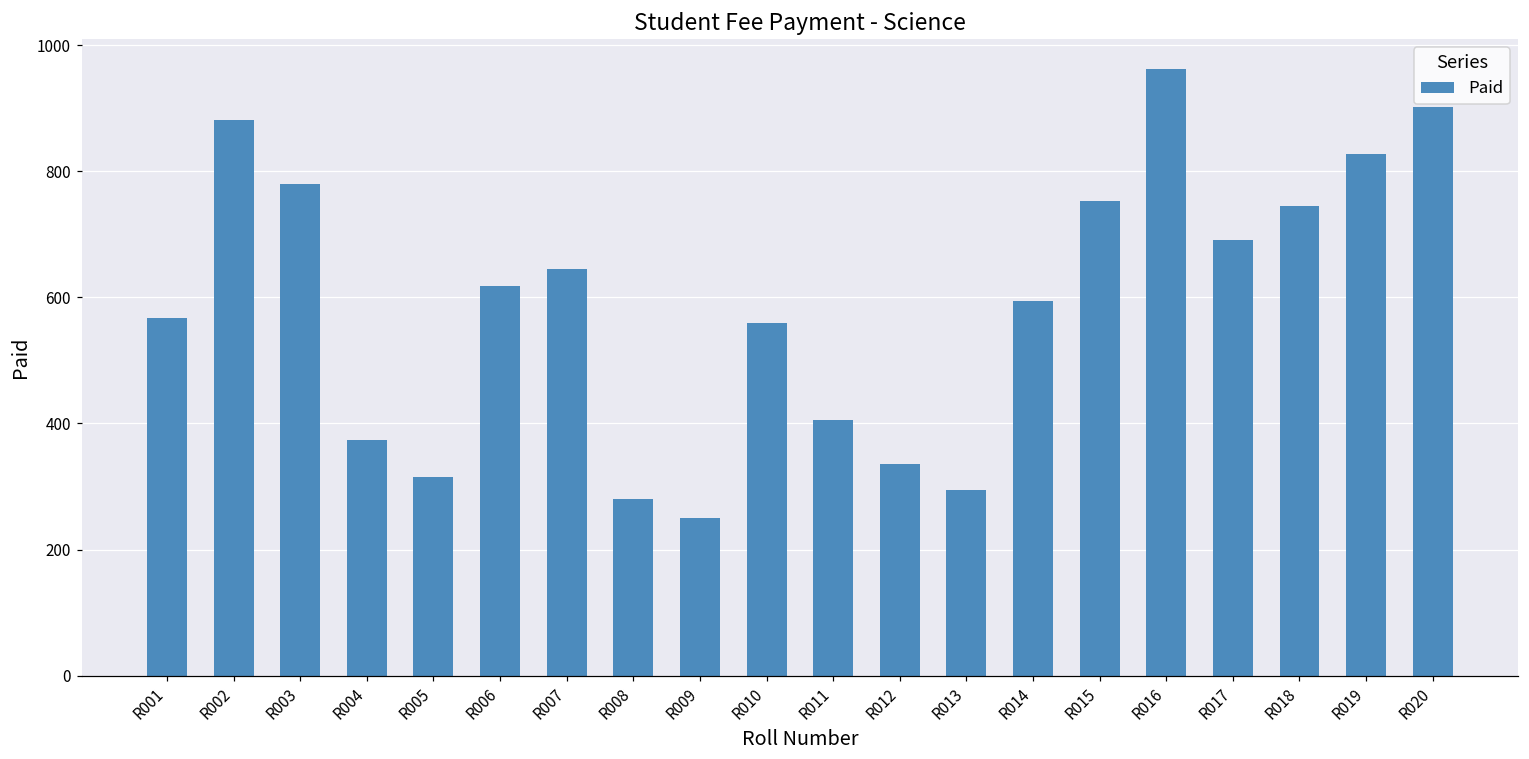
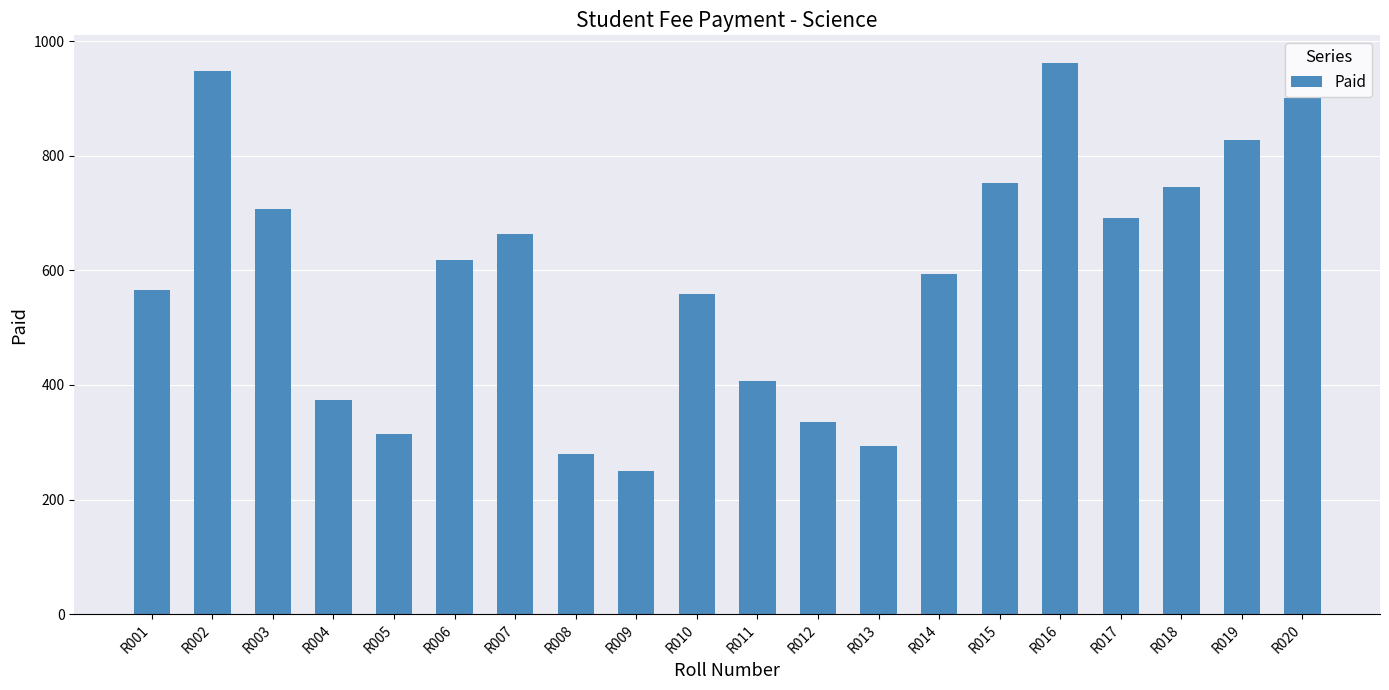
R002: 880 -> 950
R003: 780 -> 710
R007: 640 -> 660
